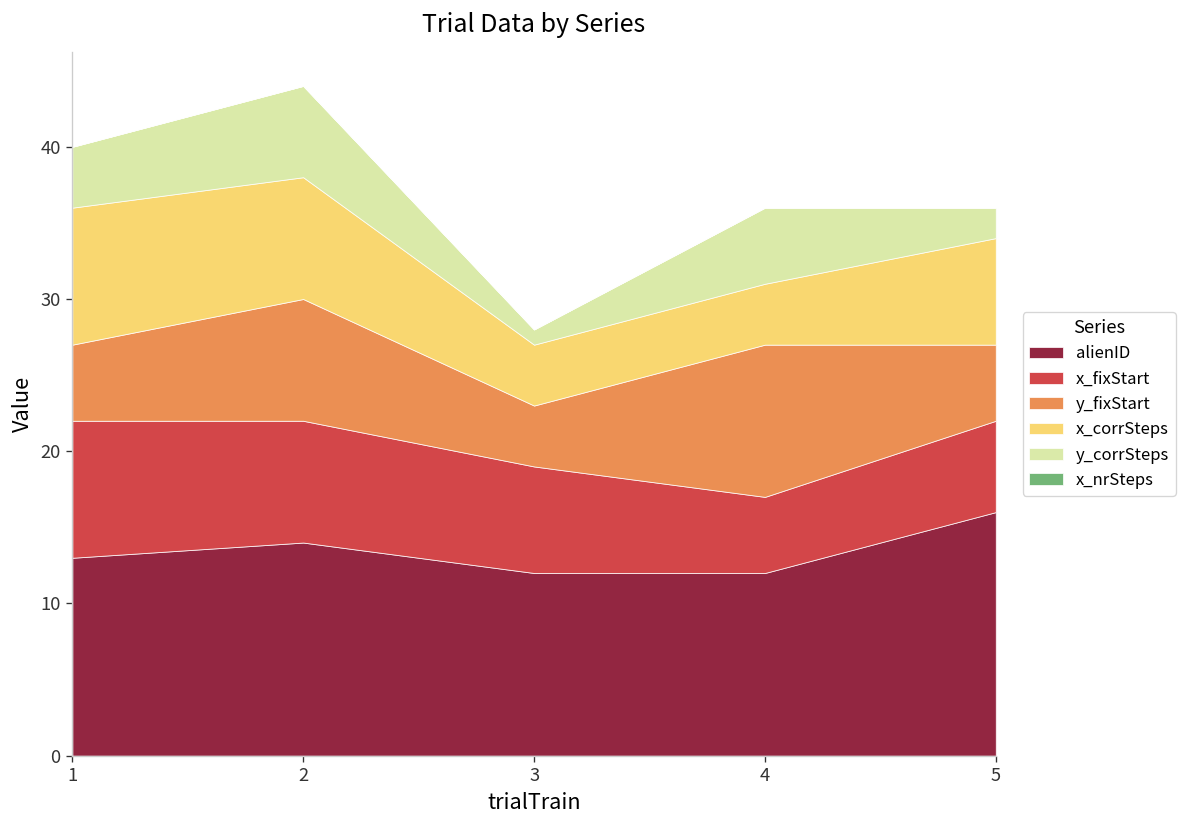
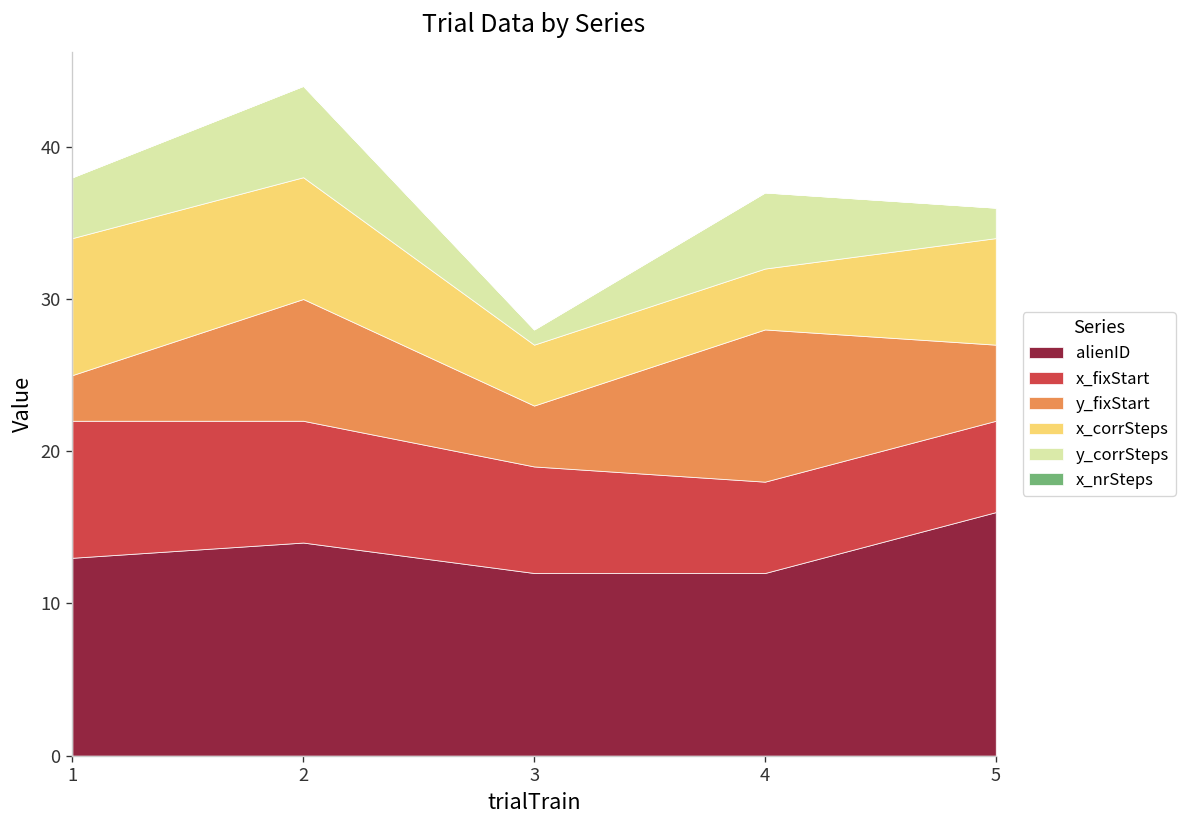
y_fixStart, 1: 5 -> 3
x_fixStart, 4: 5 -> 6
